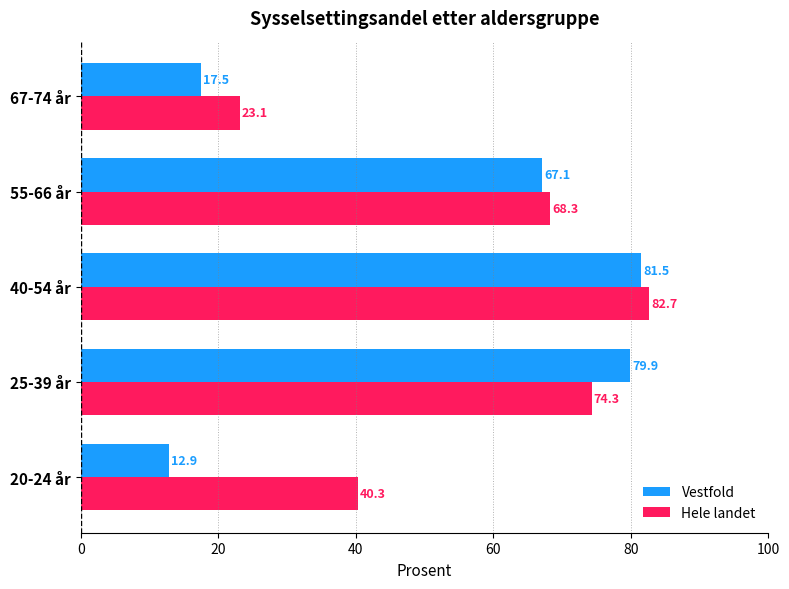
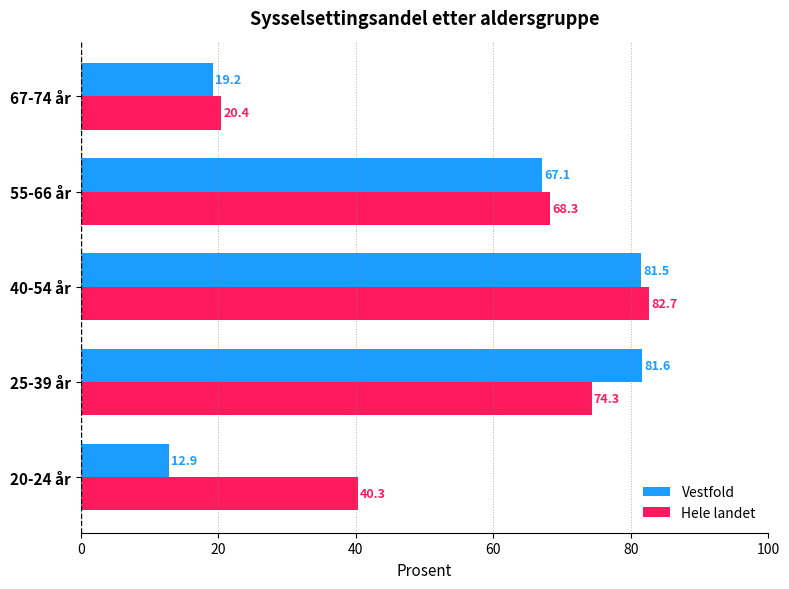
Vestfold, 67-74 år: 17.5 -> 19.2
Hele landet, 67-74 år: 23.1 -> 20.4
Vestfold, 25-39 år: 79.9 -> 81.6
